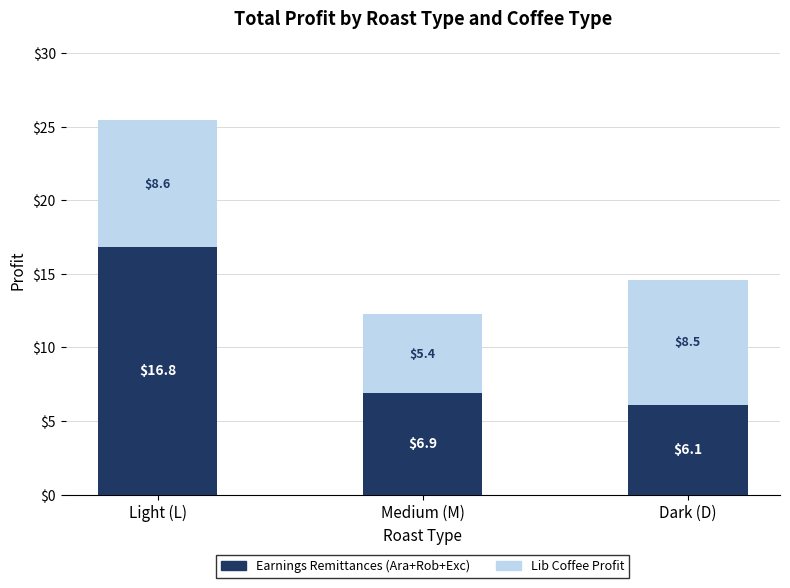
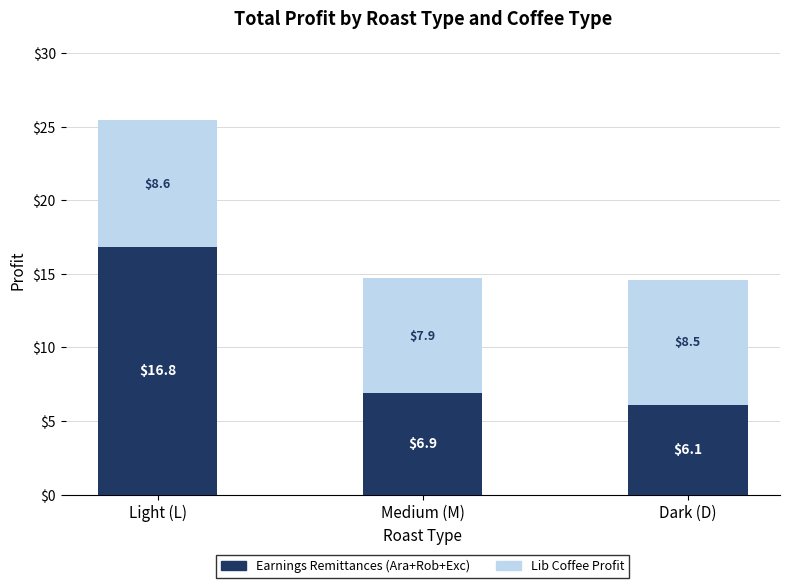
Lib Coffee Profit, Medium (M): $5.4 -> $7.9
